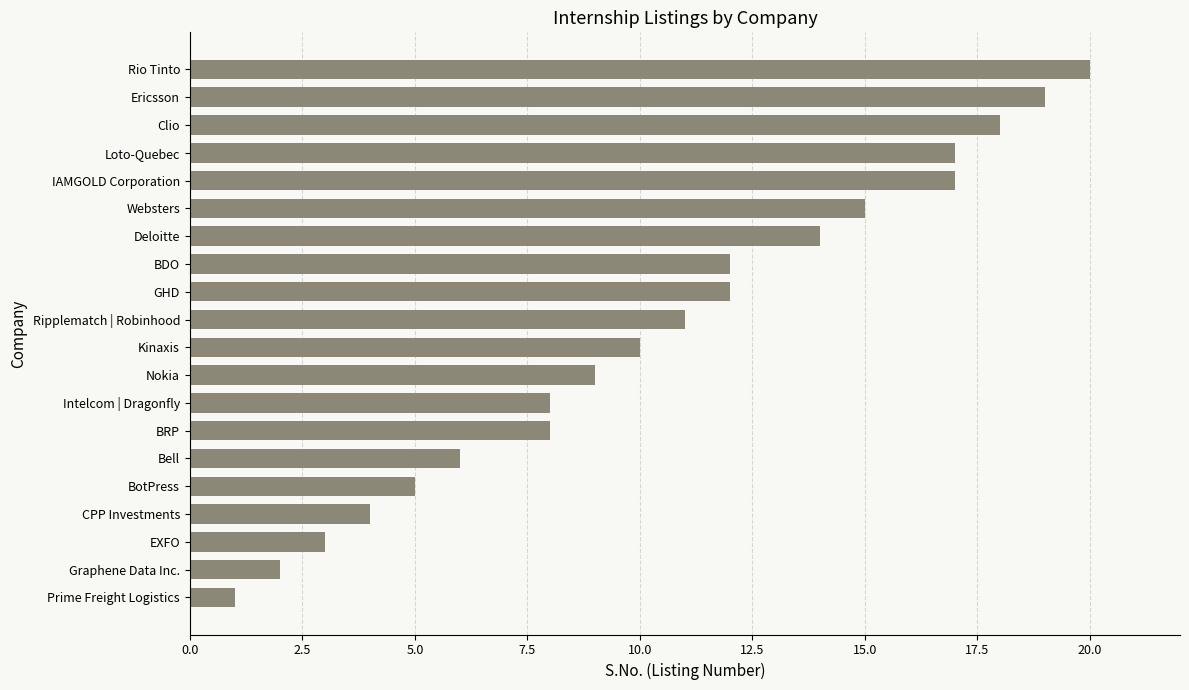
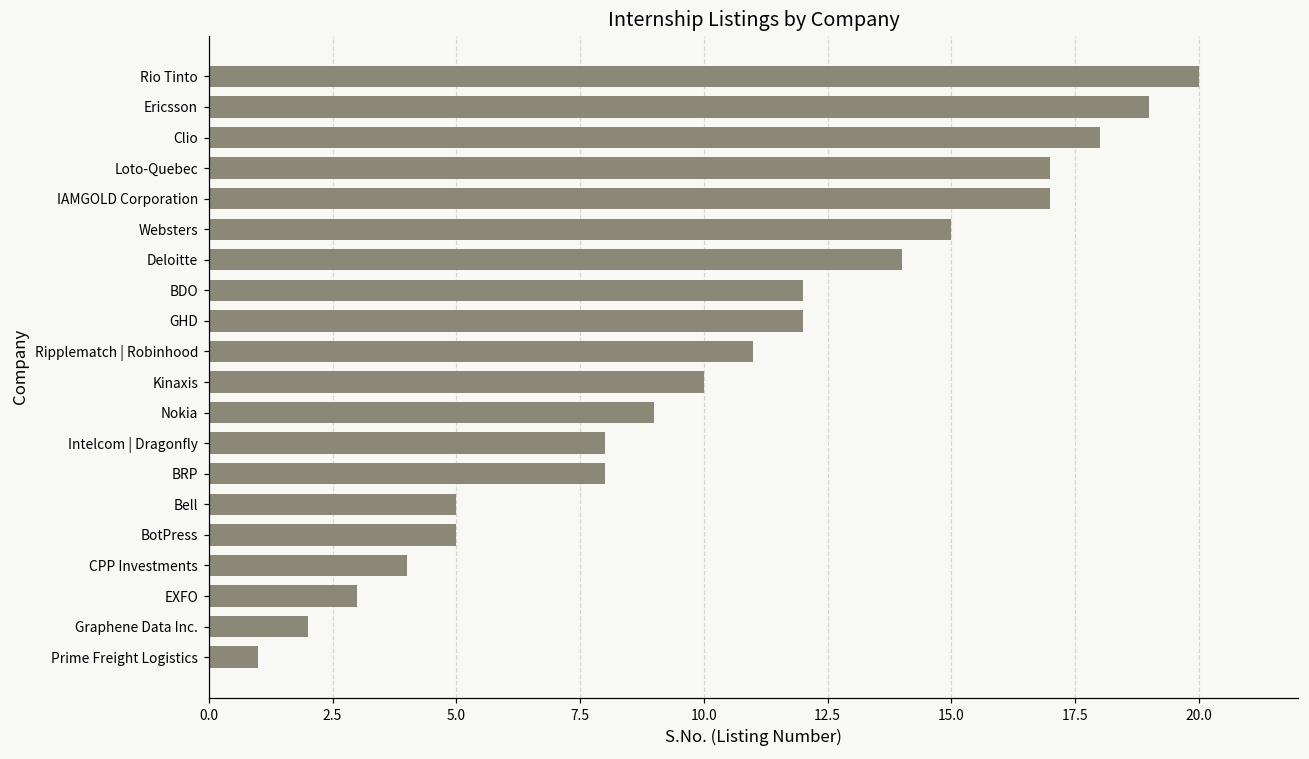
Bell: 6 -> 5
